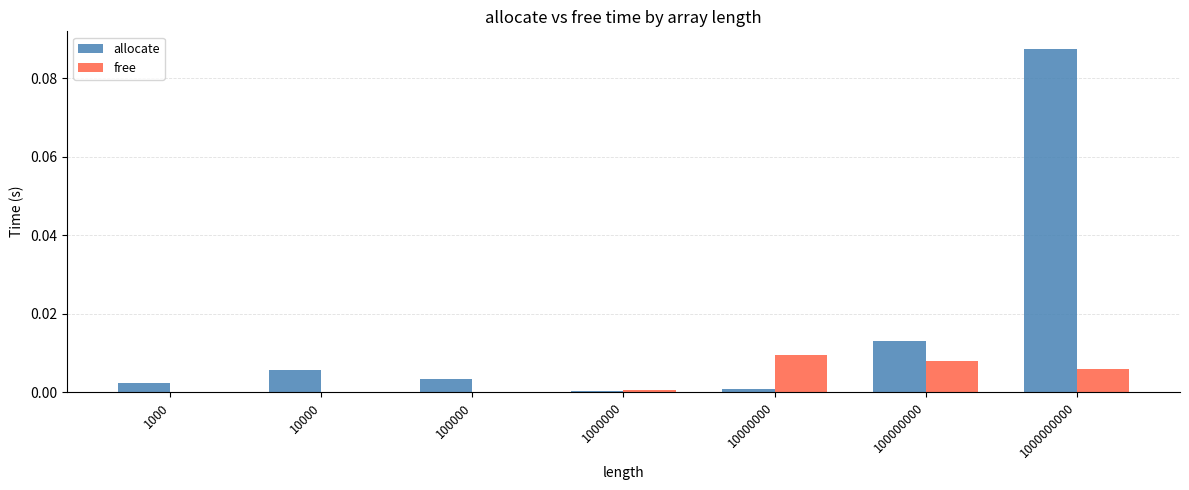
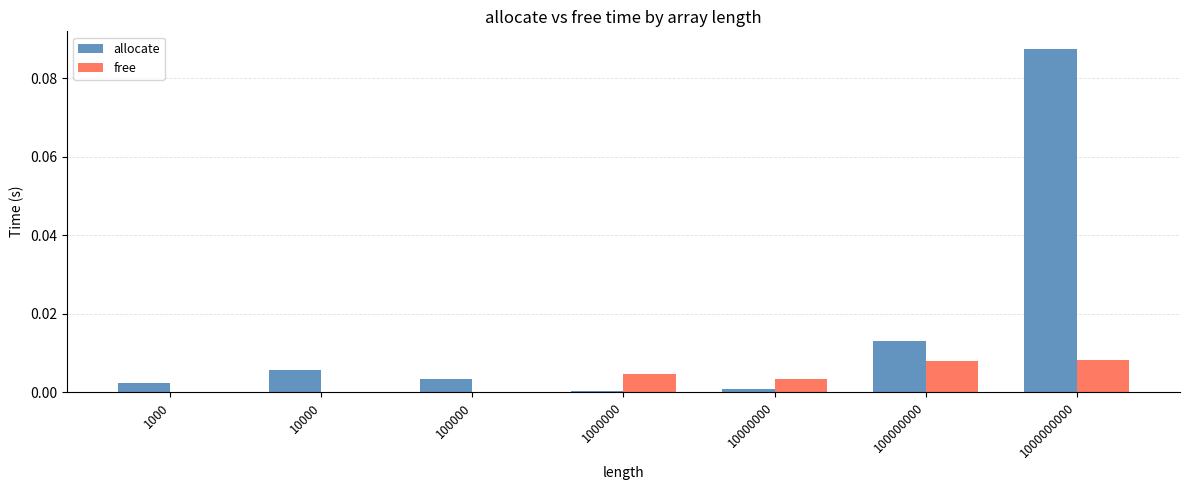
free, 1000000: 0.001 -> 0.005
free, 10000000: 0.009 -> 0.003
free, 1000000000: 0.006 -> 0.008
